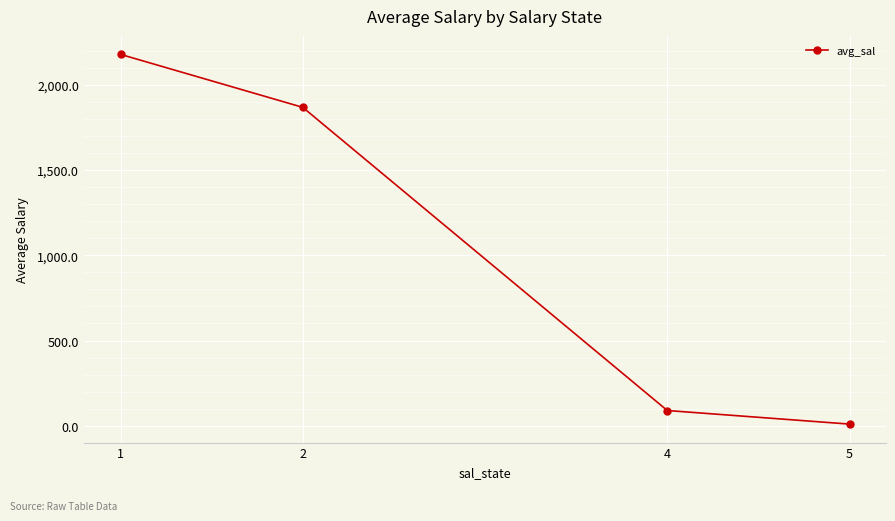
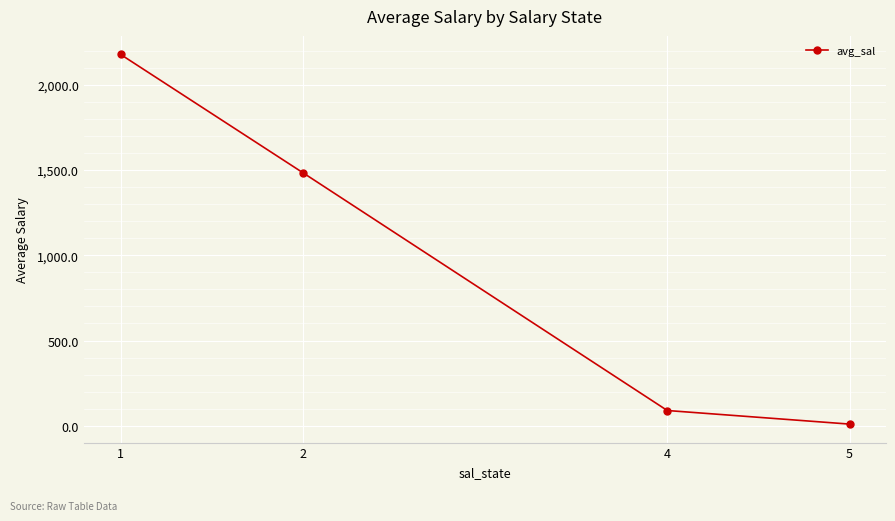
2: 1,870 -> 1,480
